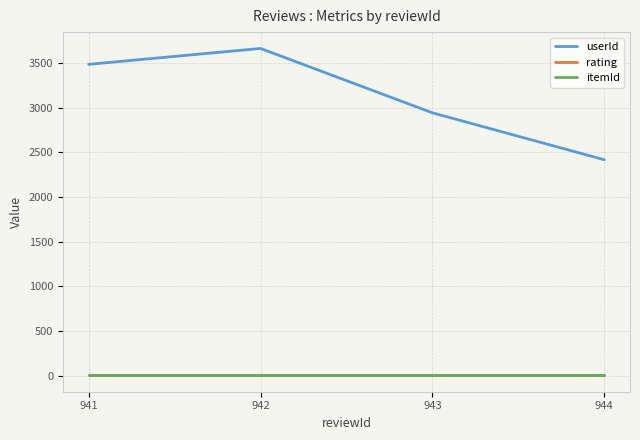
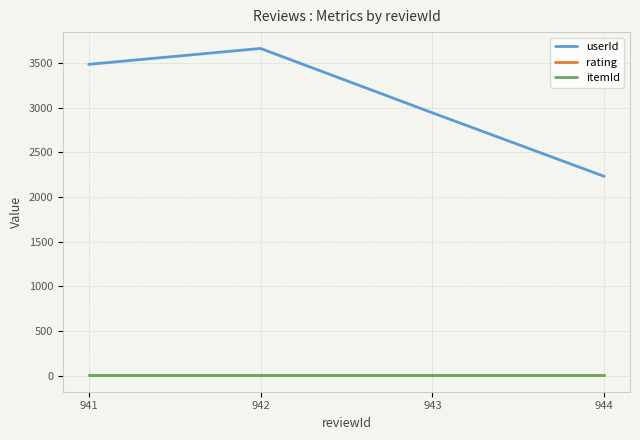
userId, 944: 2400 -> 2200
